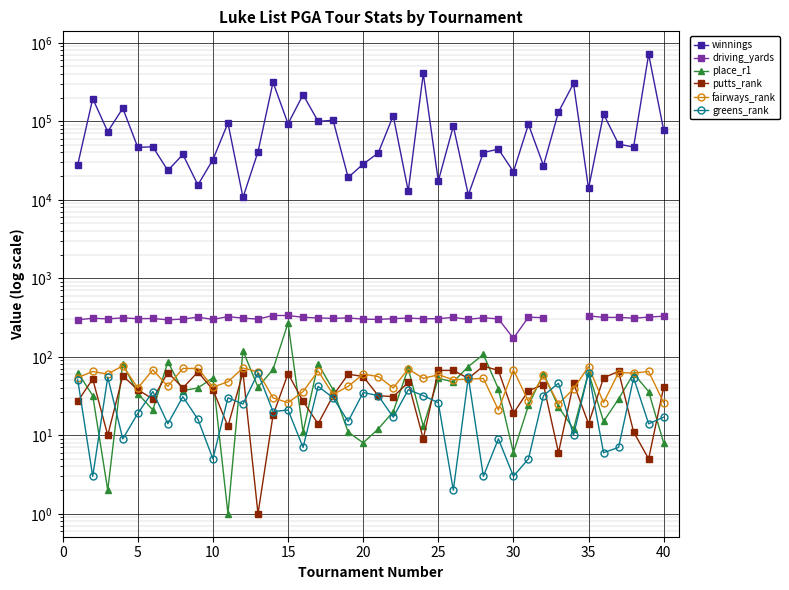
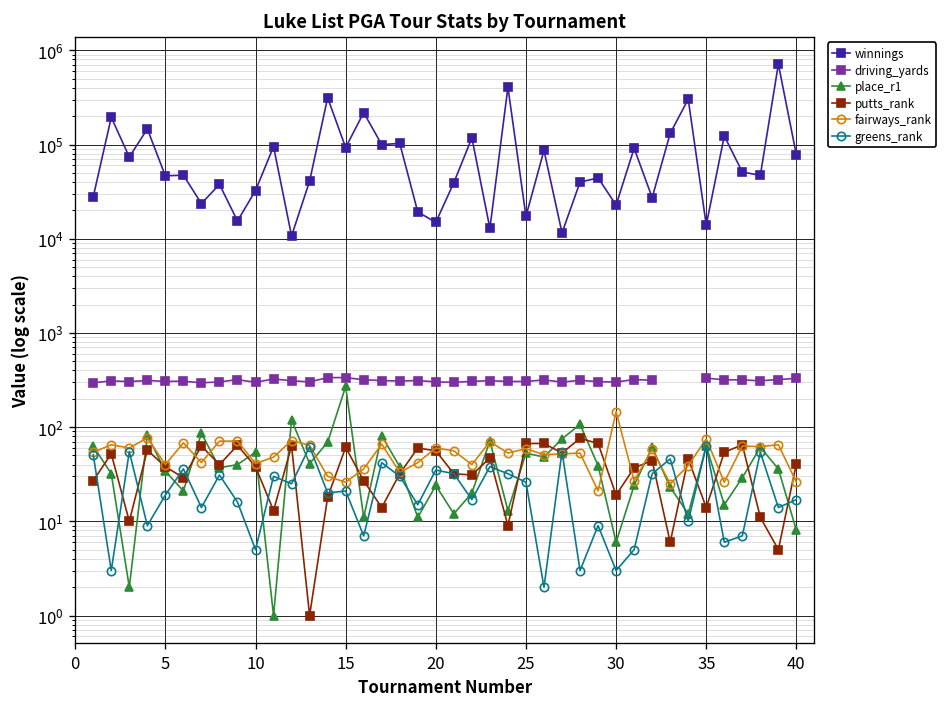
winnings, 20: 28000 -> 15000
place_r1, 20: 8 -> 24
driving_yards, 30: 170 -> 300
fairways_rank, 30: 70 -> 150
